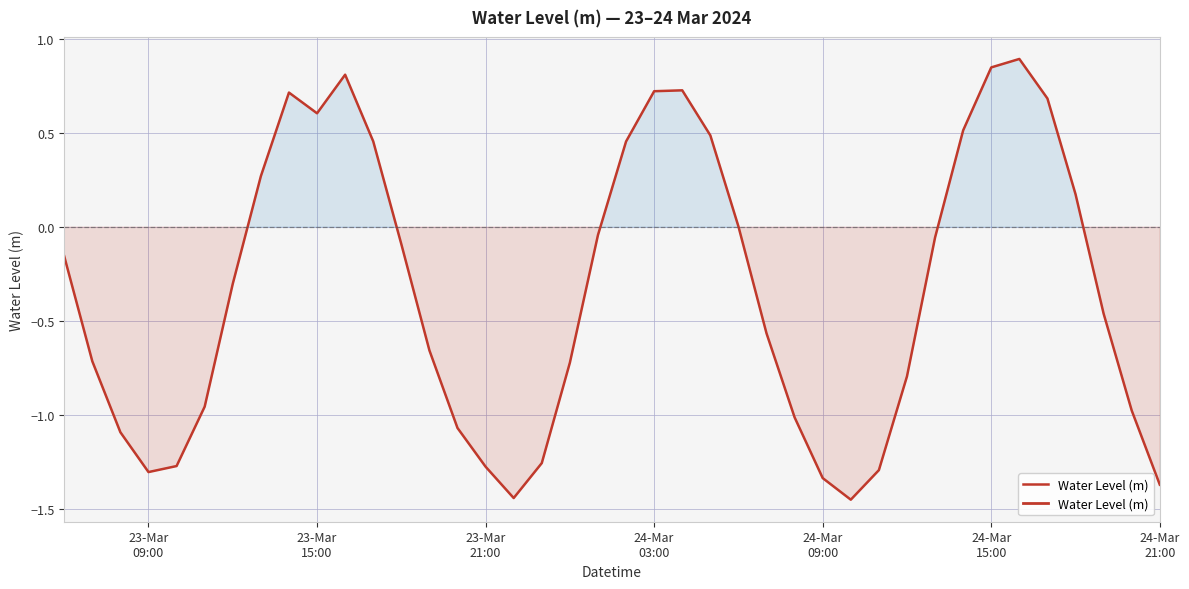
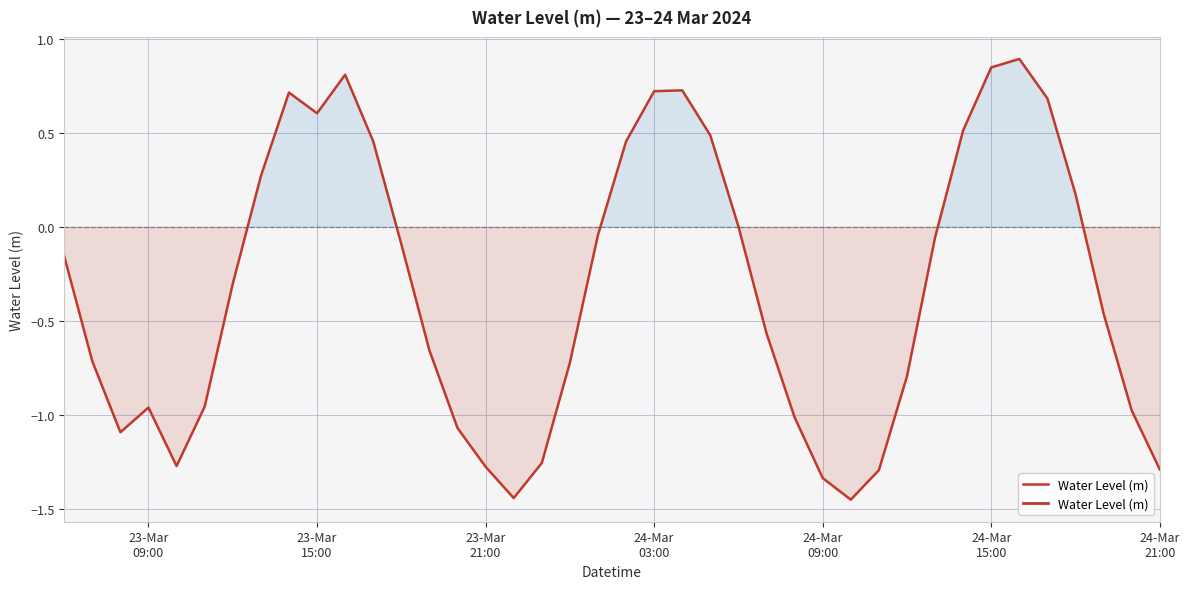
23-Mar 09:00: -1.30 -> -0.96
24-Mar 21:00: -1.37 -> -1.29
